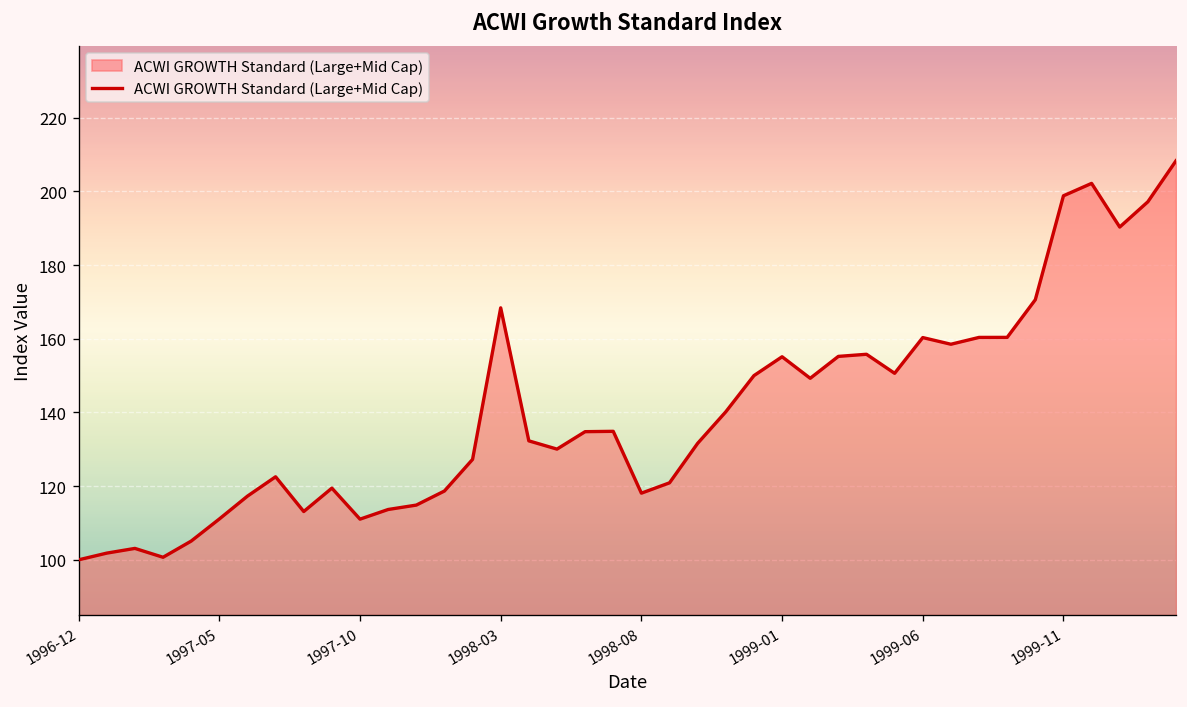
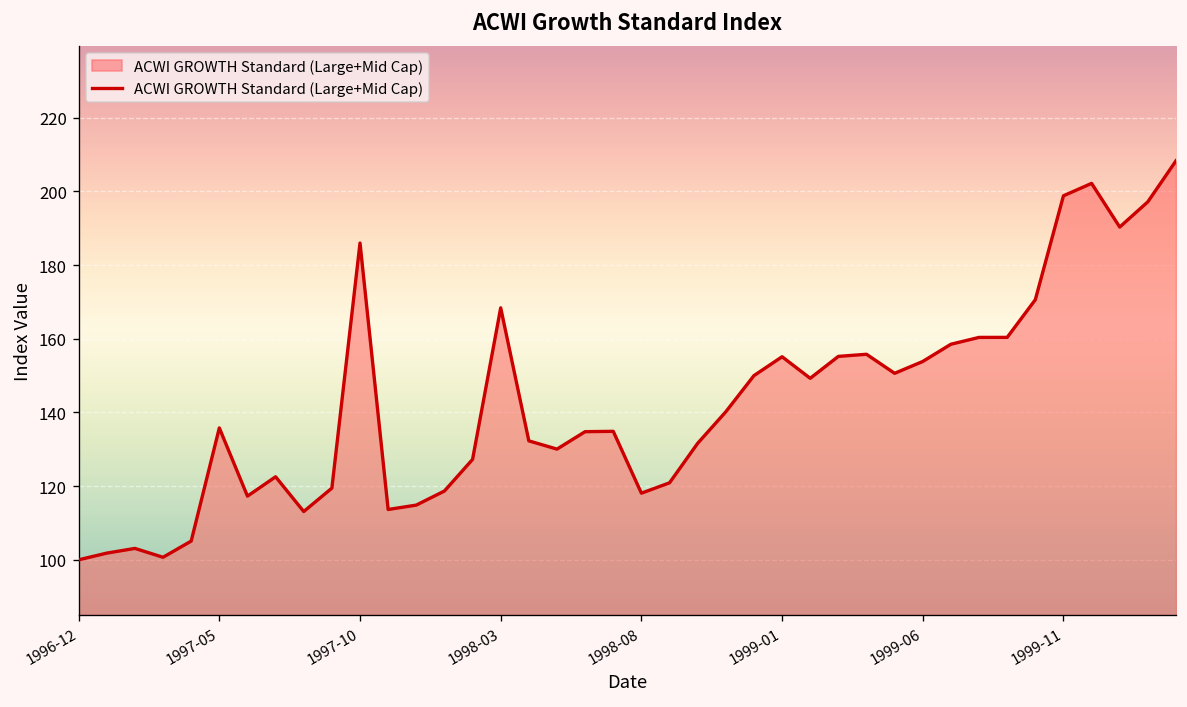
1997-05: 111 -> 136
1997-10: 111 -> 186
1999-06: 160 -> 154
